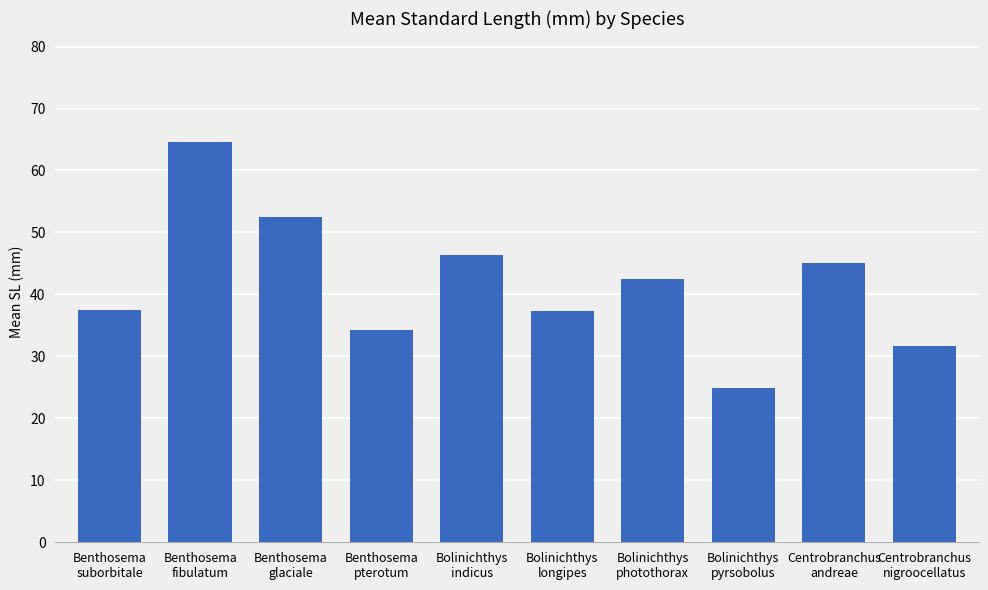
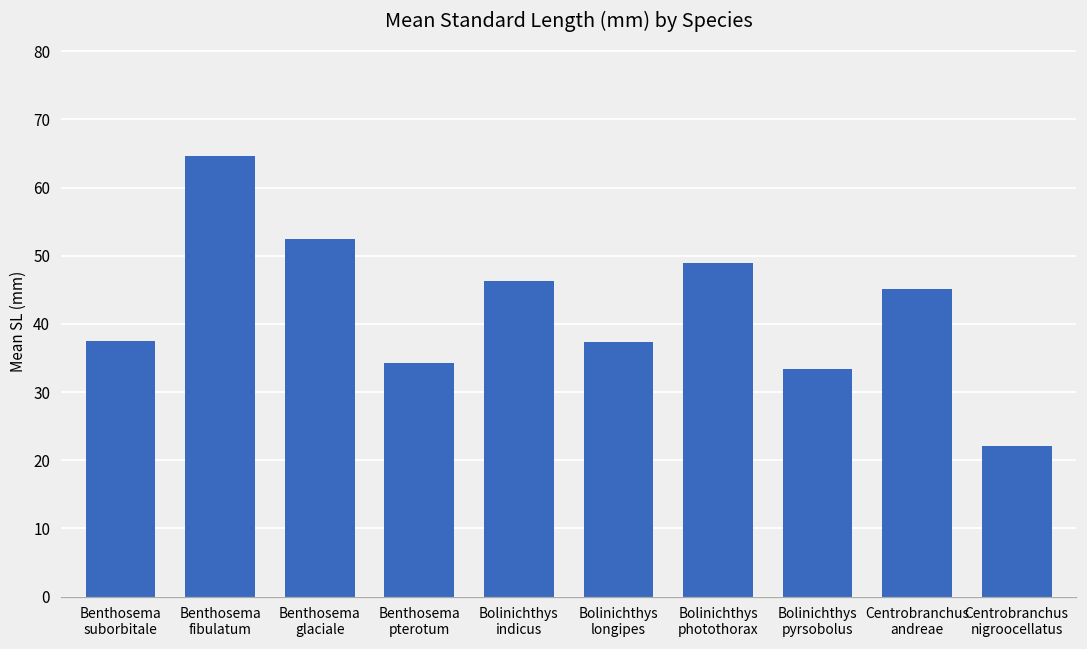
Bolinichthys photothorax: 43 -> 49
Bolinichthys pyrsobolus: 25 -> 33
Centrobranchus nigroocellatus: 32 -> 22
